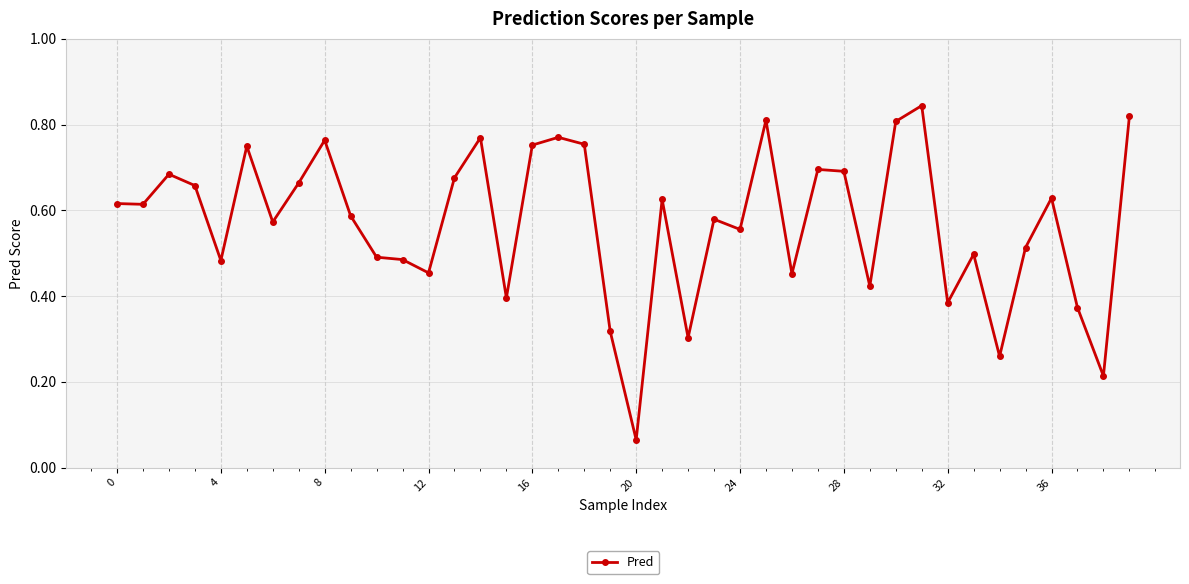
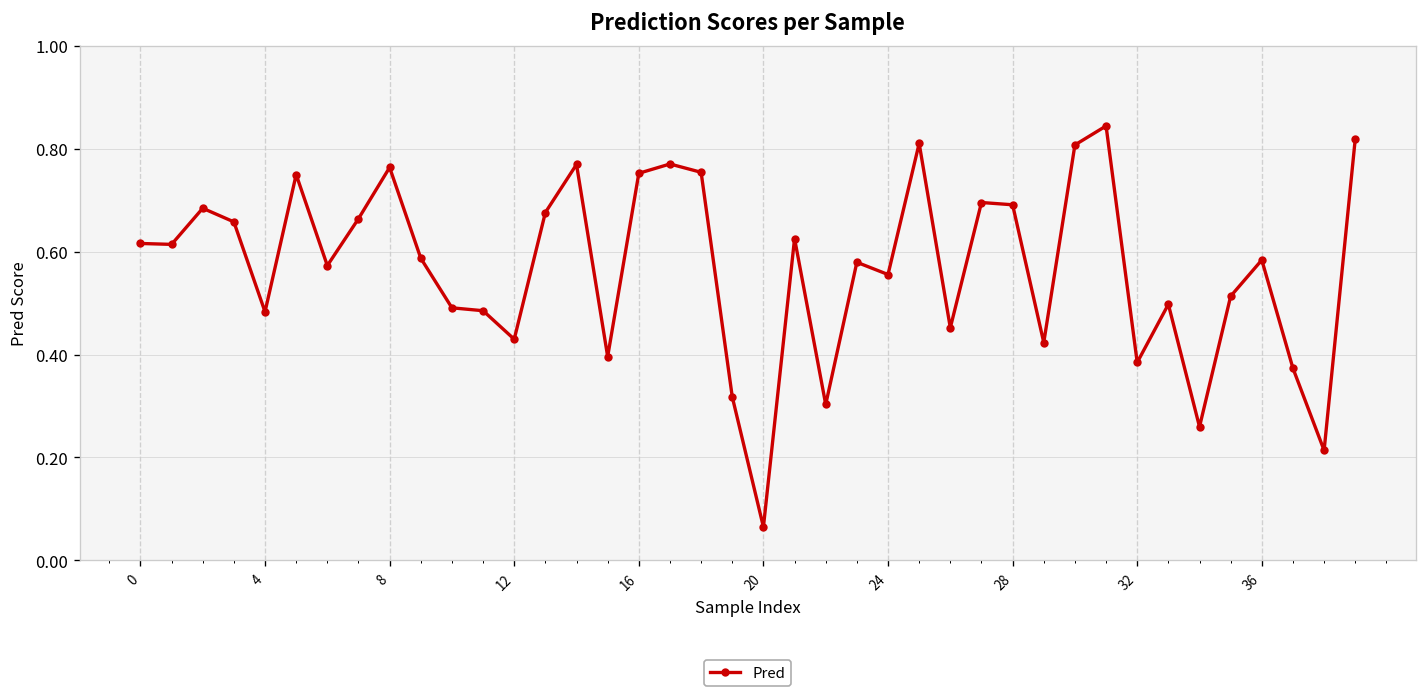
12: 0.45 -> 0.43
36: 0.63 -> 0.58
